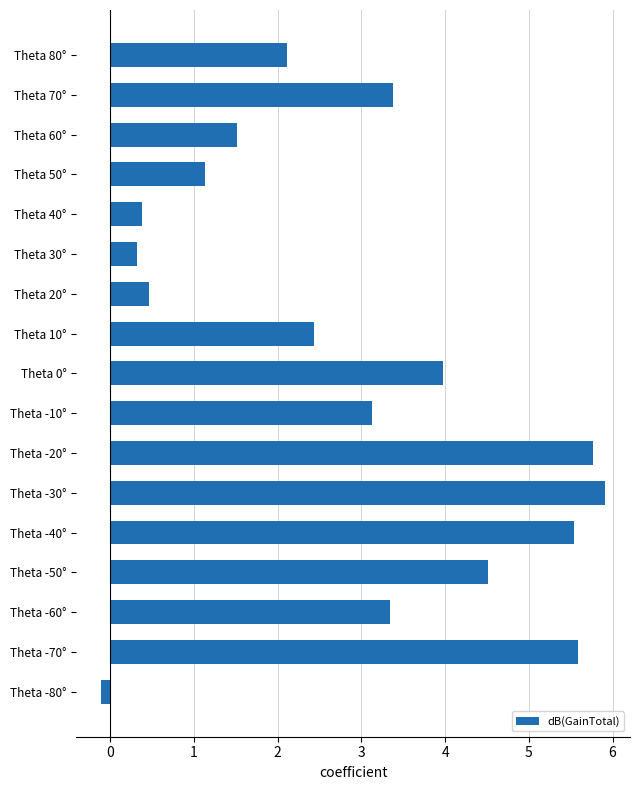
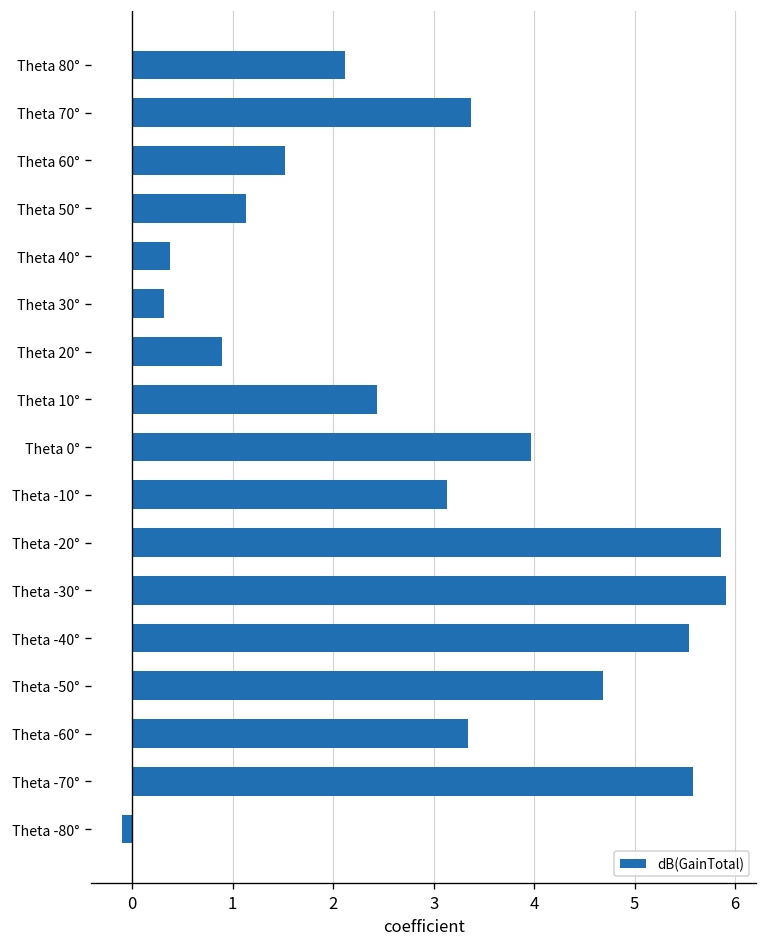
Theta 20°: 0.5 -> 0.9
Theta -20°: 5.8 -> 5.9
Theta -50°: 4.5 -> 4.7
